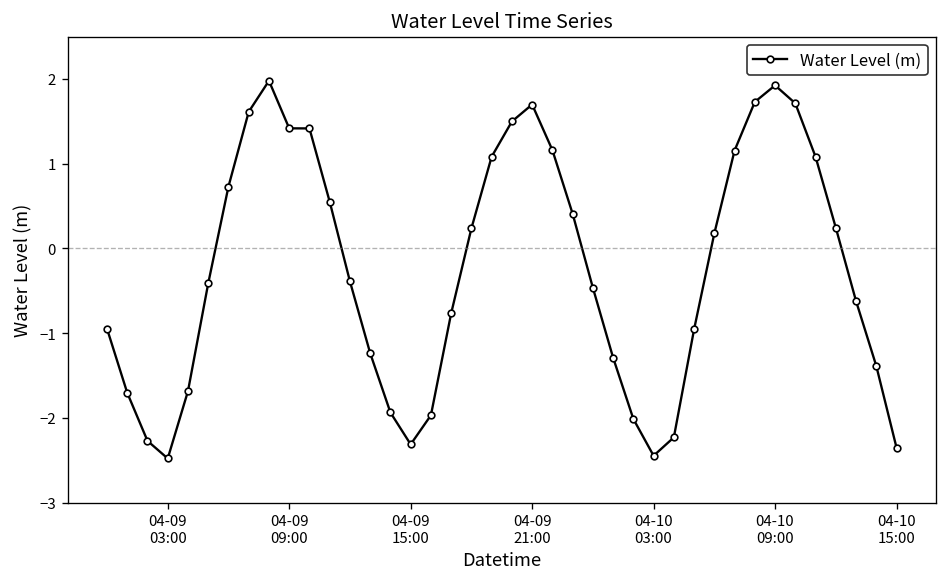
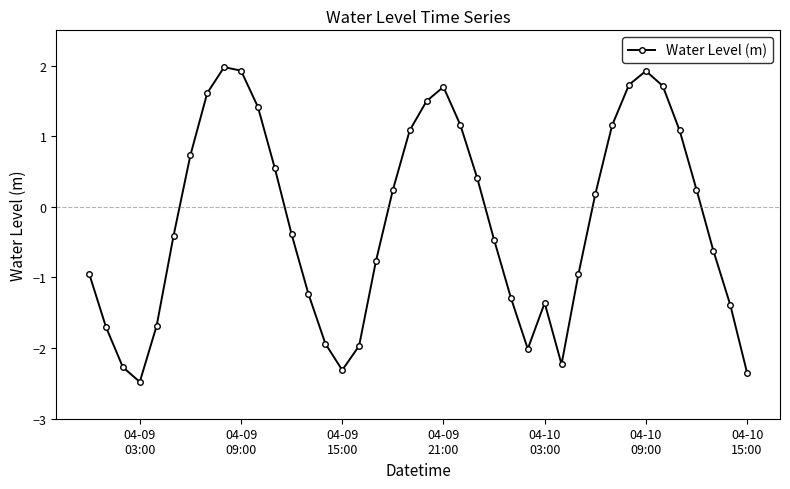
04-09 09:00: 1.4 -> 1.9
04-10 03:00: -2.4 -> -1.4
